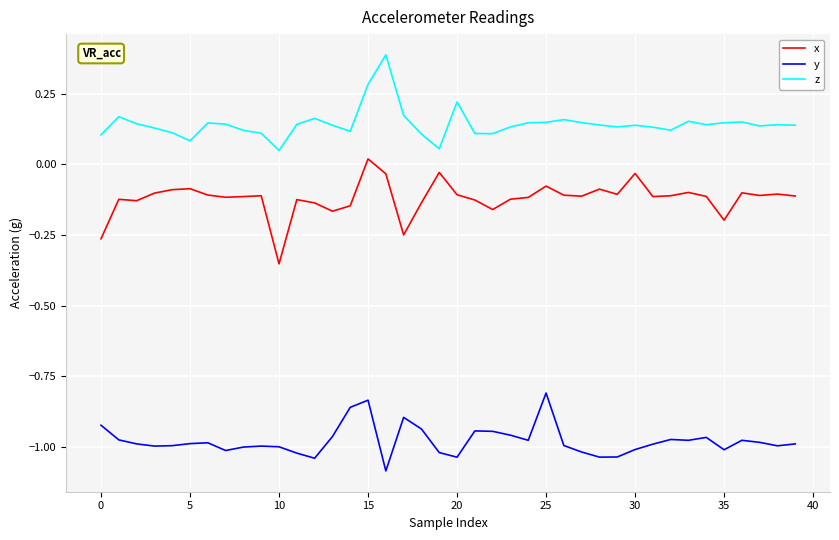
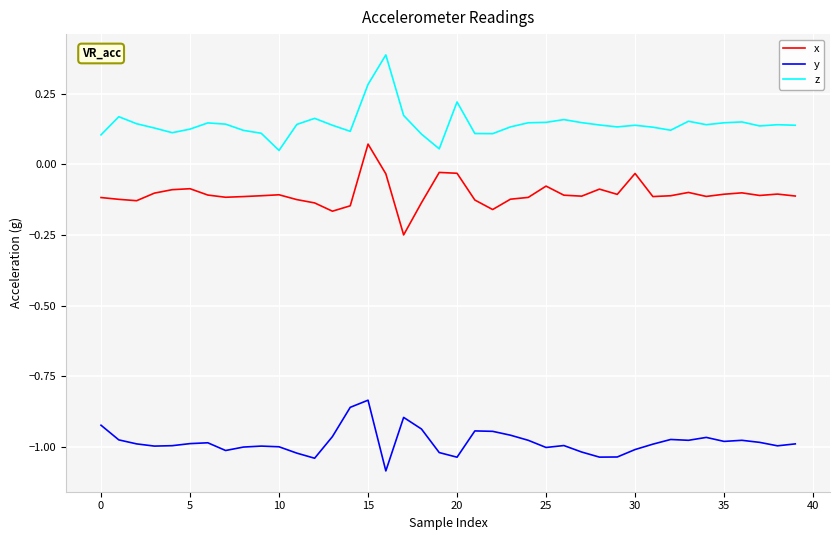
x, 0: -0.26 -> -0.12
z, 5: 0.08 -> 0.12
x, 10: -0.35 -> -0.11
x, 15: 0.02 -> 0.07
x, 20: -0.11 -> -0.03
y, 25: -0.81 -> -1.00
x, 35: -0.20 -> -0.11
y, 35: -1.01 -> -0.98
